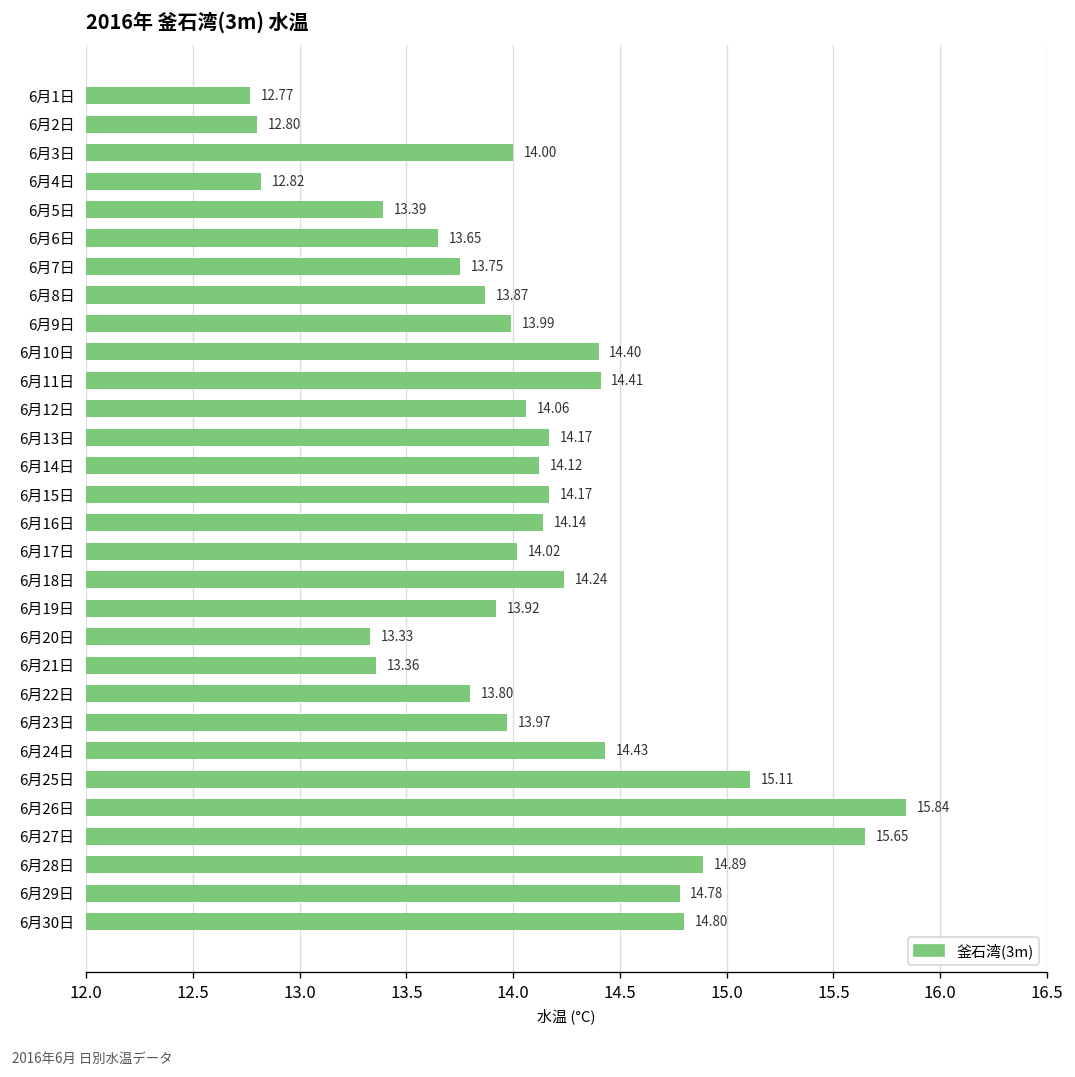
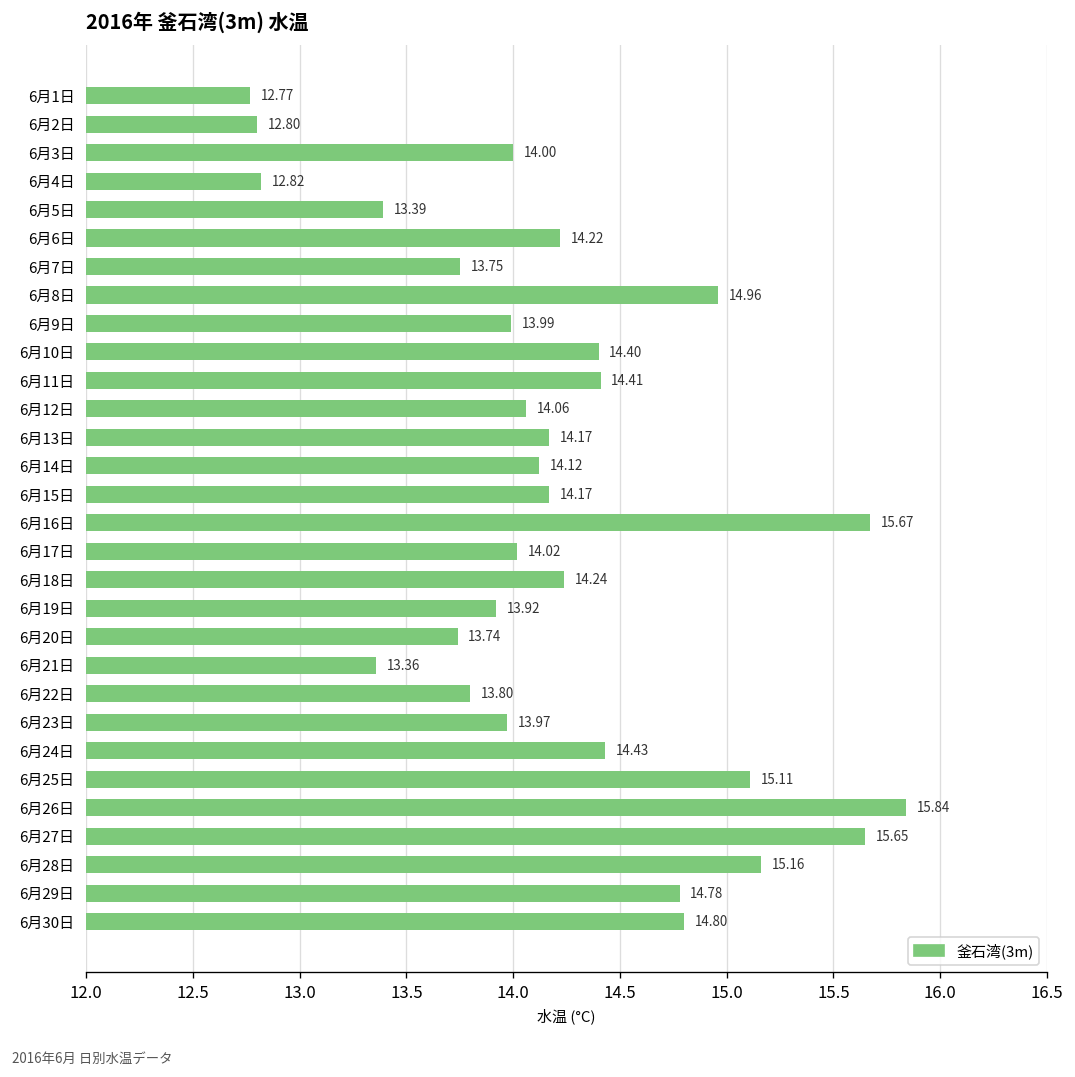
6月6日: 13.65 -> 14.22
6月8日: 13.87 -> 14.96
6月16日: 14.14 -> 15.67
6月20日: 13.33 -> 13.74
6月28日: 14.89 -> 15.16
